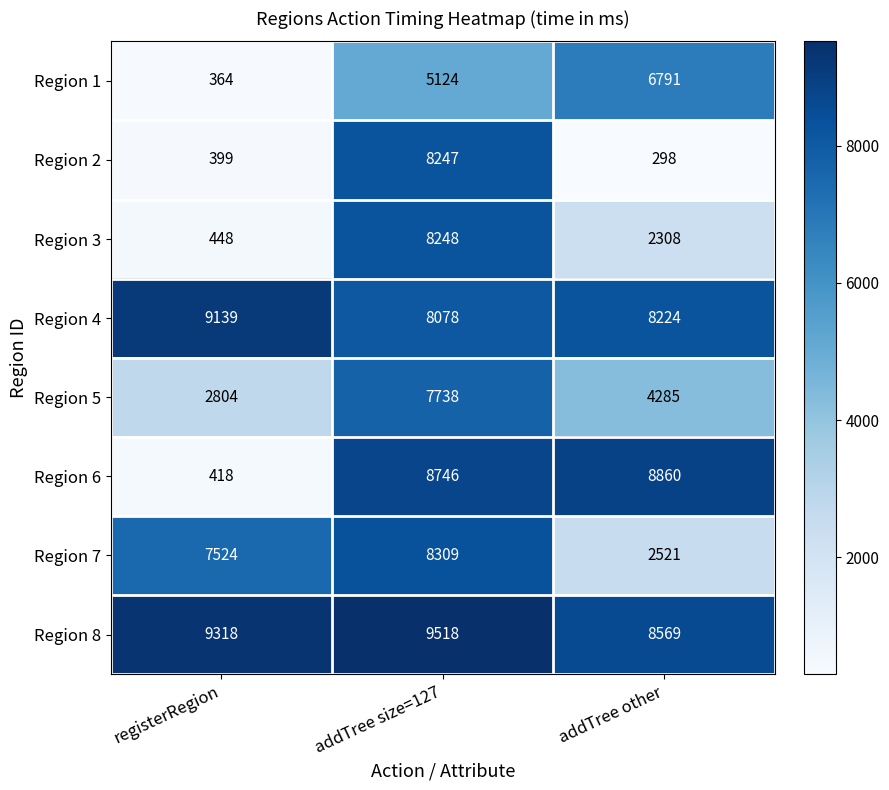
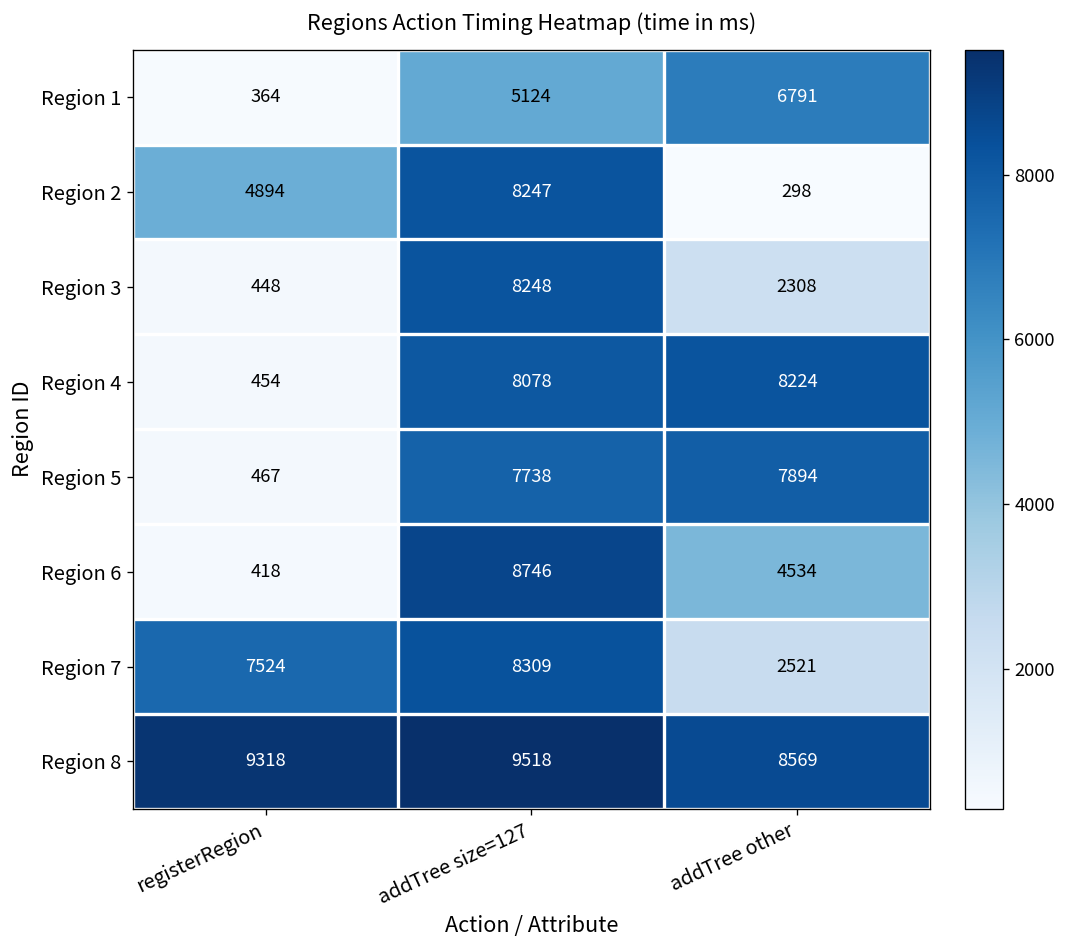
Region 2, registerRegion: 399 -> 4894
Region 4, registerRegion: 9139 -> 454
Region 5, registerRegion: 2804 -> 467
Region 5, addTree other: 4285 -> 7894
Region 6, addTree other: 8860 -> 4534
